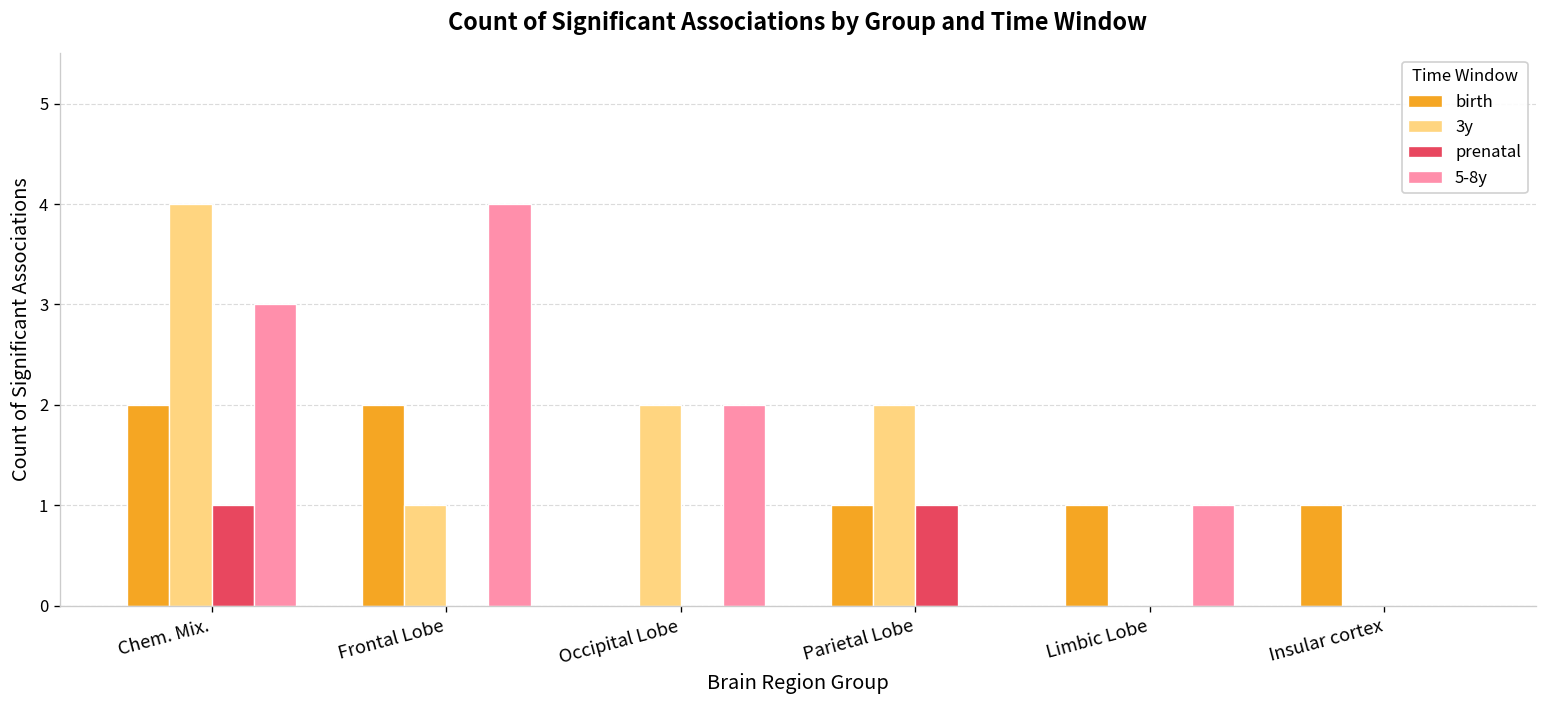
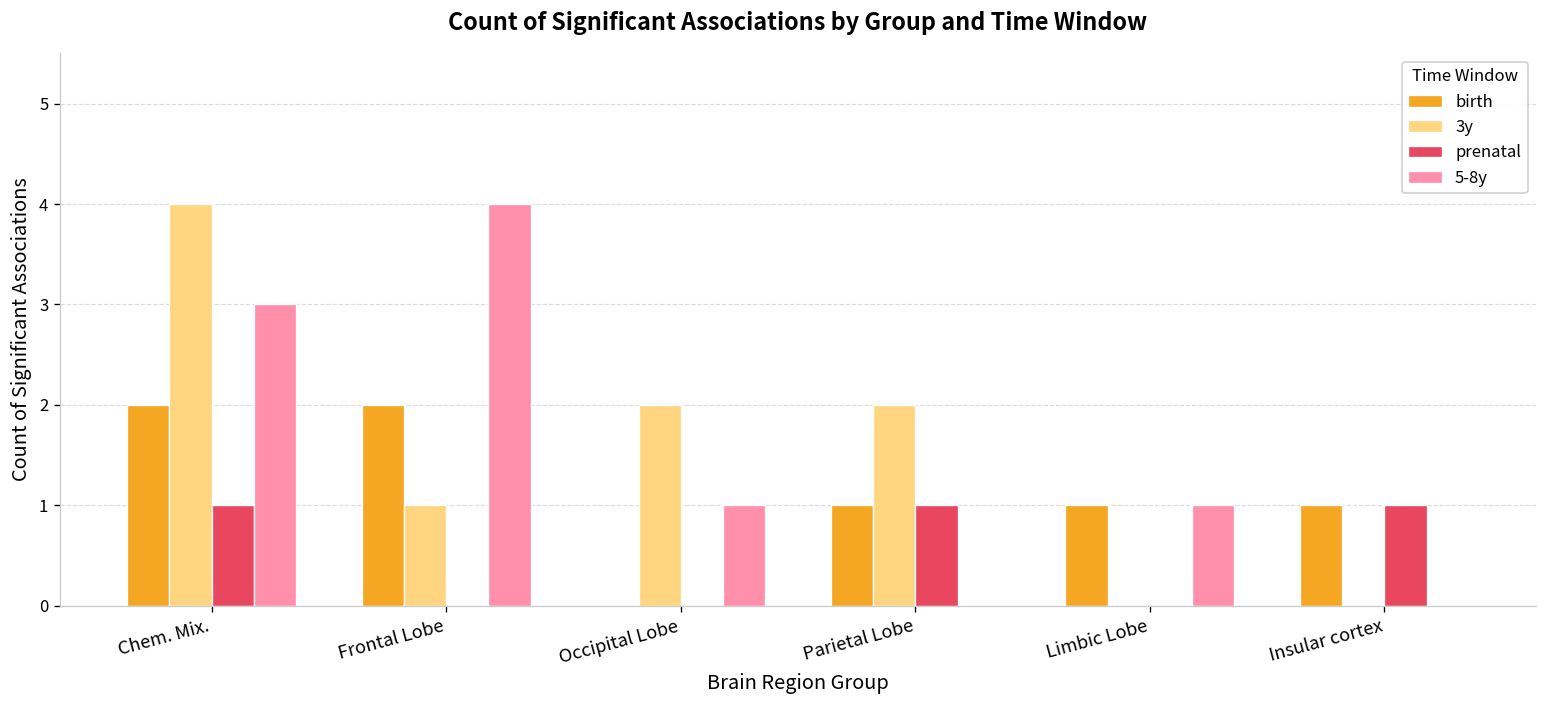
5-8y, Occipital Lobe: 2 -> 1
prenatal, Insular cortex: 0 -> 1
